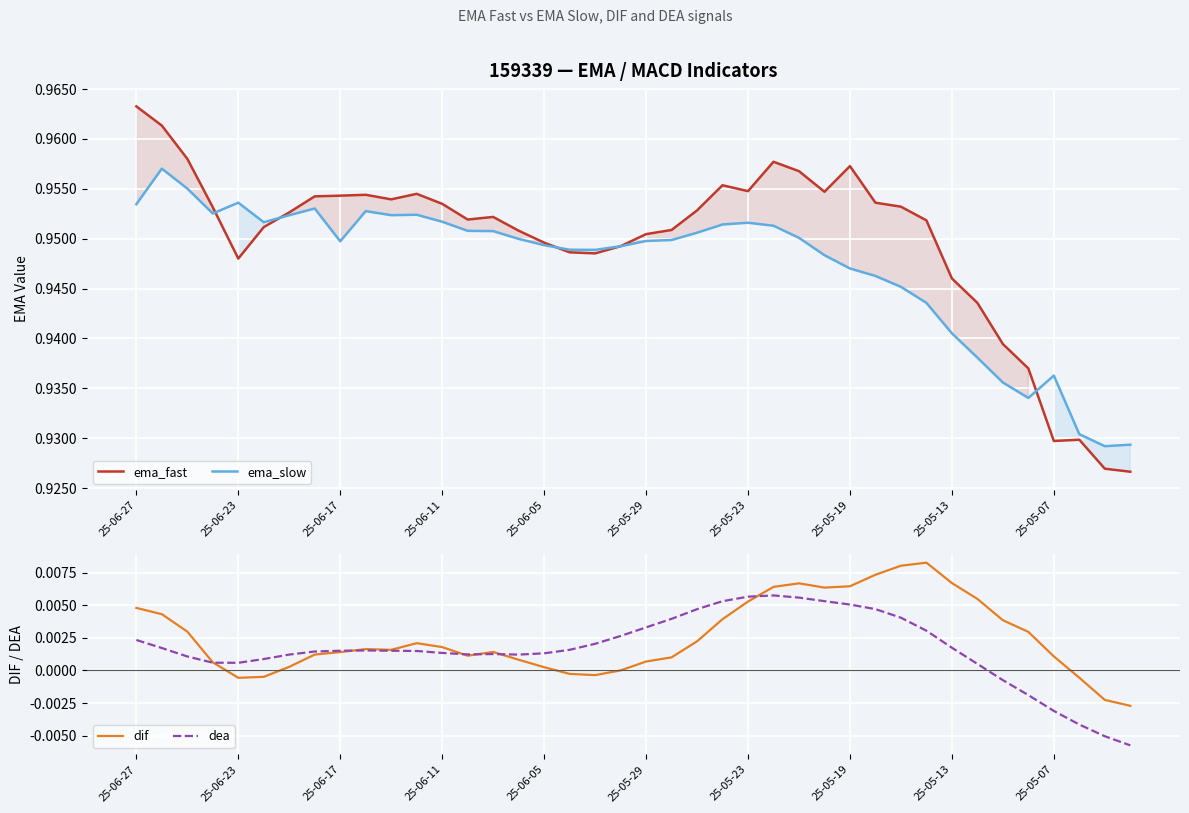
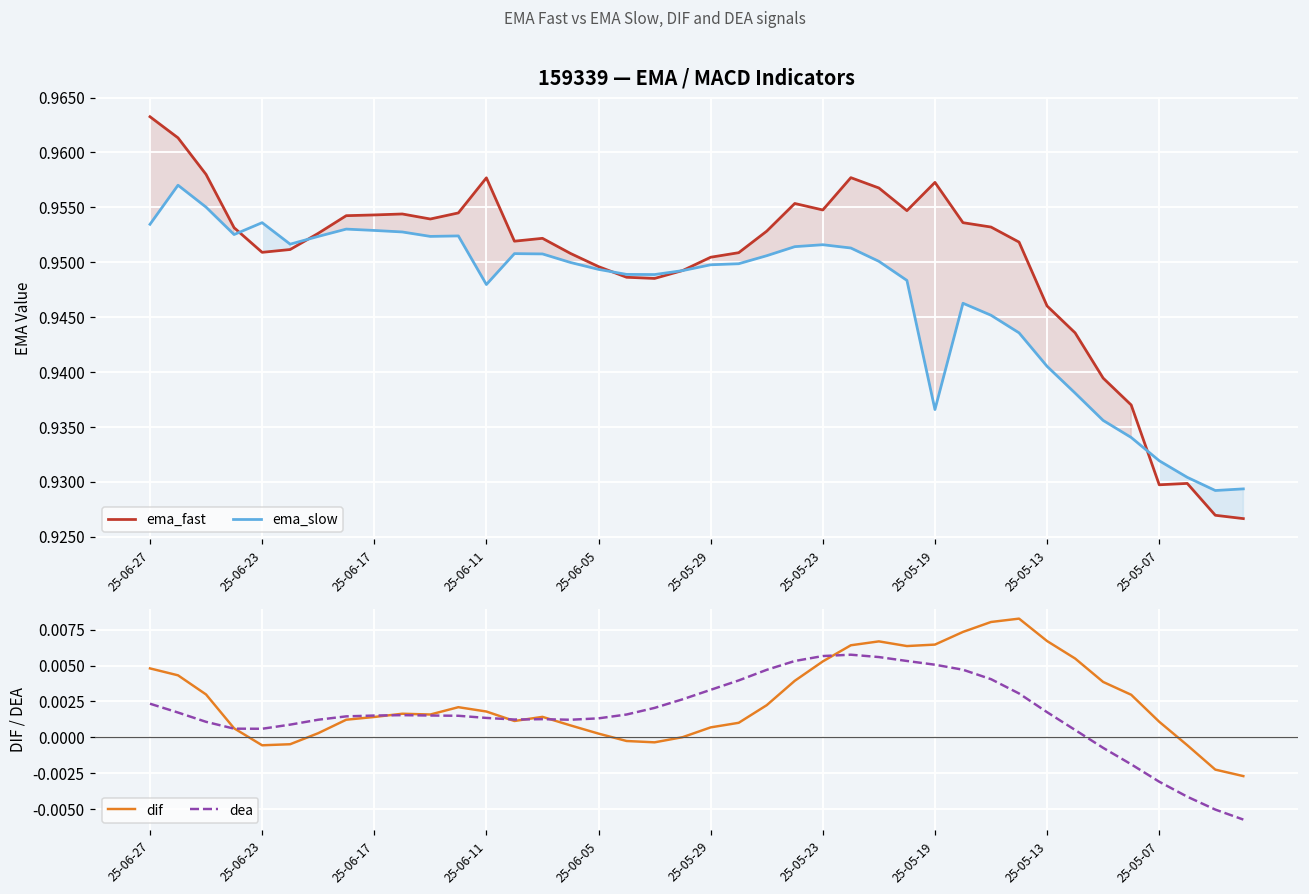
159339 — EMA / MACD Indicators, ema_fast, 25-06-23: 0.948 -> 0.951
159339 — EMA / MACD Indicators, ema_slow, 25-06-17: 0.950 -> 0.953
159339 — EMA / MACD Indicators, ema_fast, 25-06-11: 0.953 -> 0.958
159339 — EMA / MACD Indicators, ema_slow, 25-06-11: 0.952 -> 0.948
159339 — EMA / MACD Indicators, ema_slow, 25-05-19: 0.947 -> 0.937
159339 — EMA / MACD Indicators, ema_slow, 25-05-07: 0.936 -> 0.932
